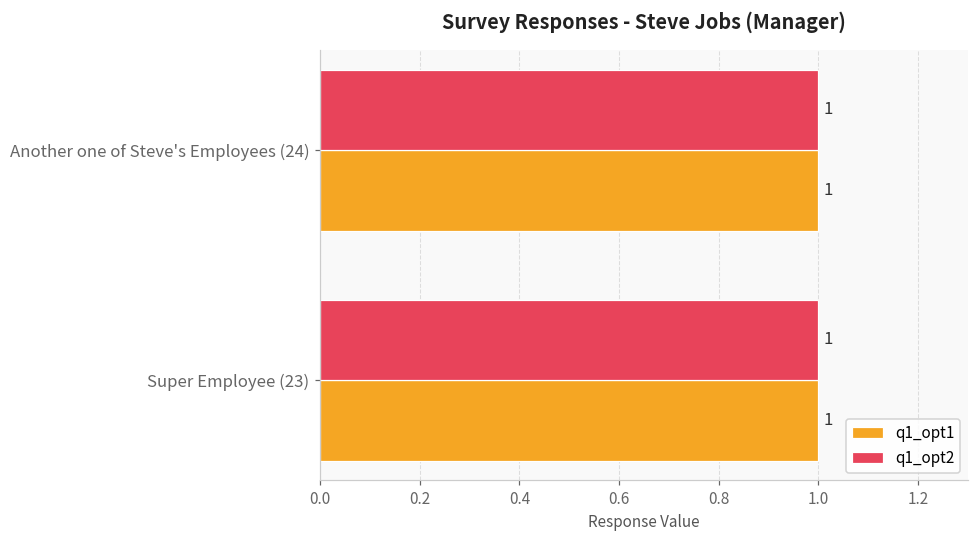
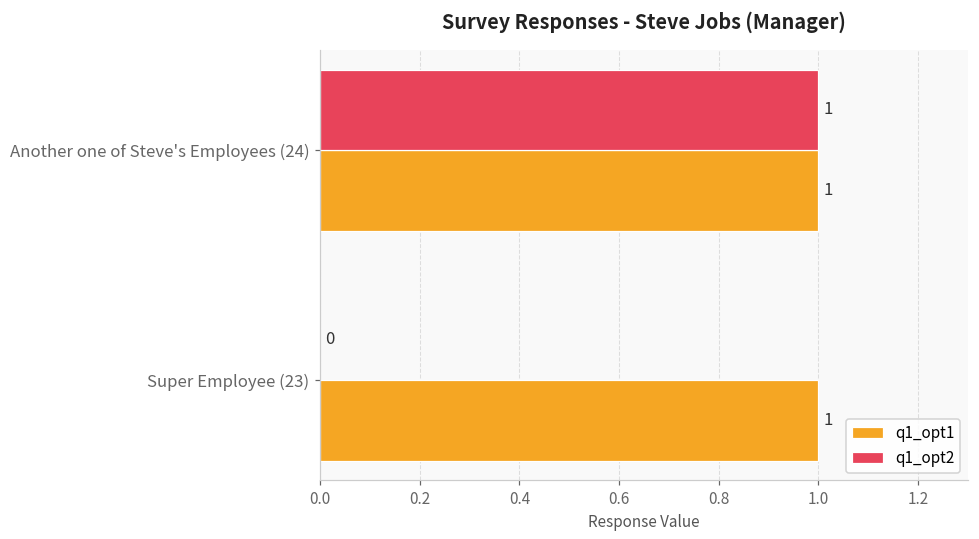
q1_opt2, Super Employee (23): 1 -> 0
